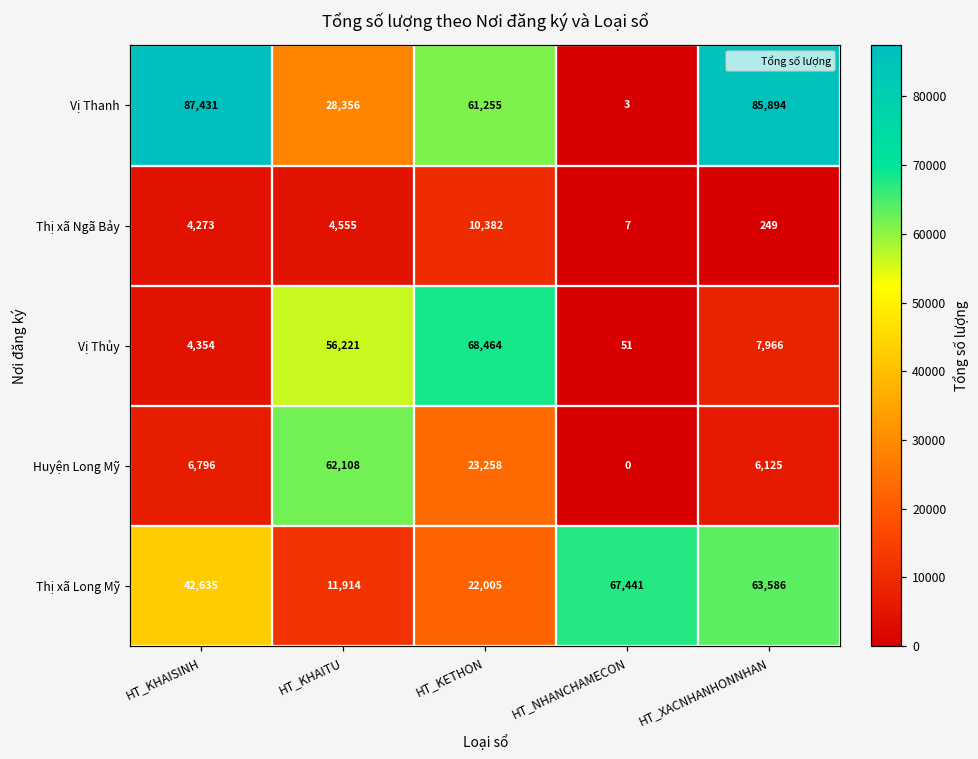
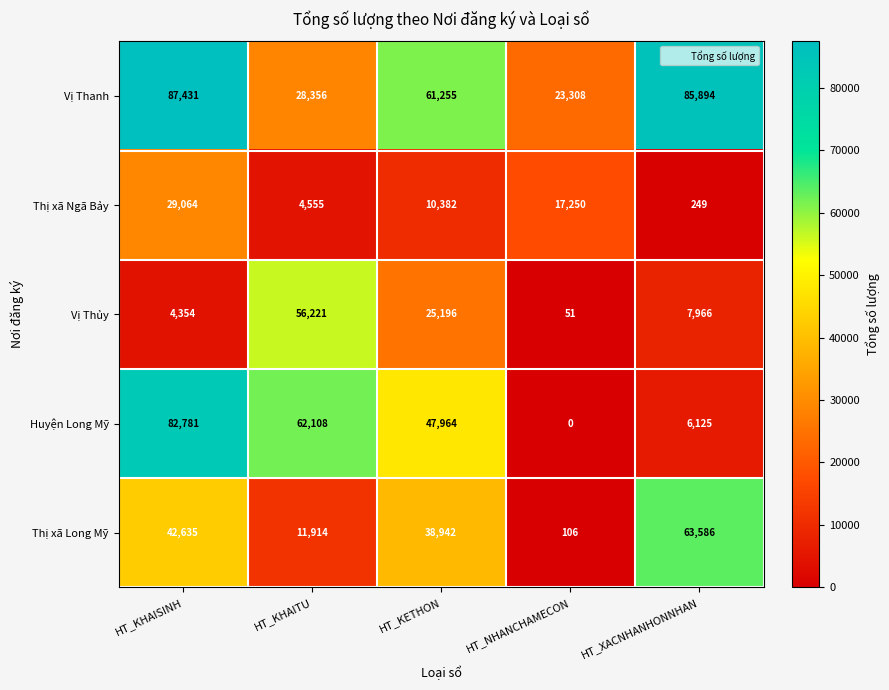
Vị Thanh, HT_NHANCHAMECON: 3 -> 23,308
Thị xã Ngã Bảy, HT_KHAISINH: 4,273 -> 29,064
Thị xã Ngã Bảy, HT_NHANCHAMECON: 7 -> 17,250
Vị Thủy, HT_KETHON: 68,464 -> 25,196
Huyện Long Mỹ, HT_KHAISINH: 6,796 -> 82,781
Huyện Long Mỹ, HT_KETHON: 23,258 -> 47,964
Thị xã Long Mỹ, HT_KETHON: 22,005 -> 38,942
Thị xã Long Mỹ, HT_NHANCHAMECON: 67,441 -> 106
